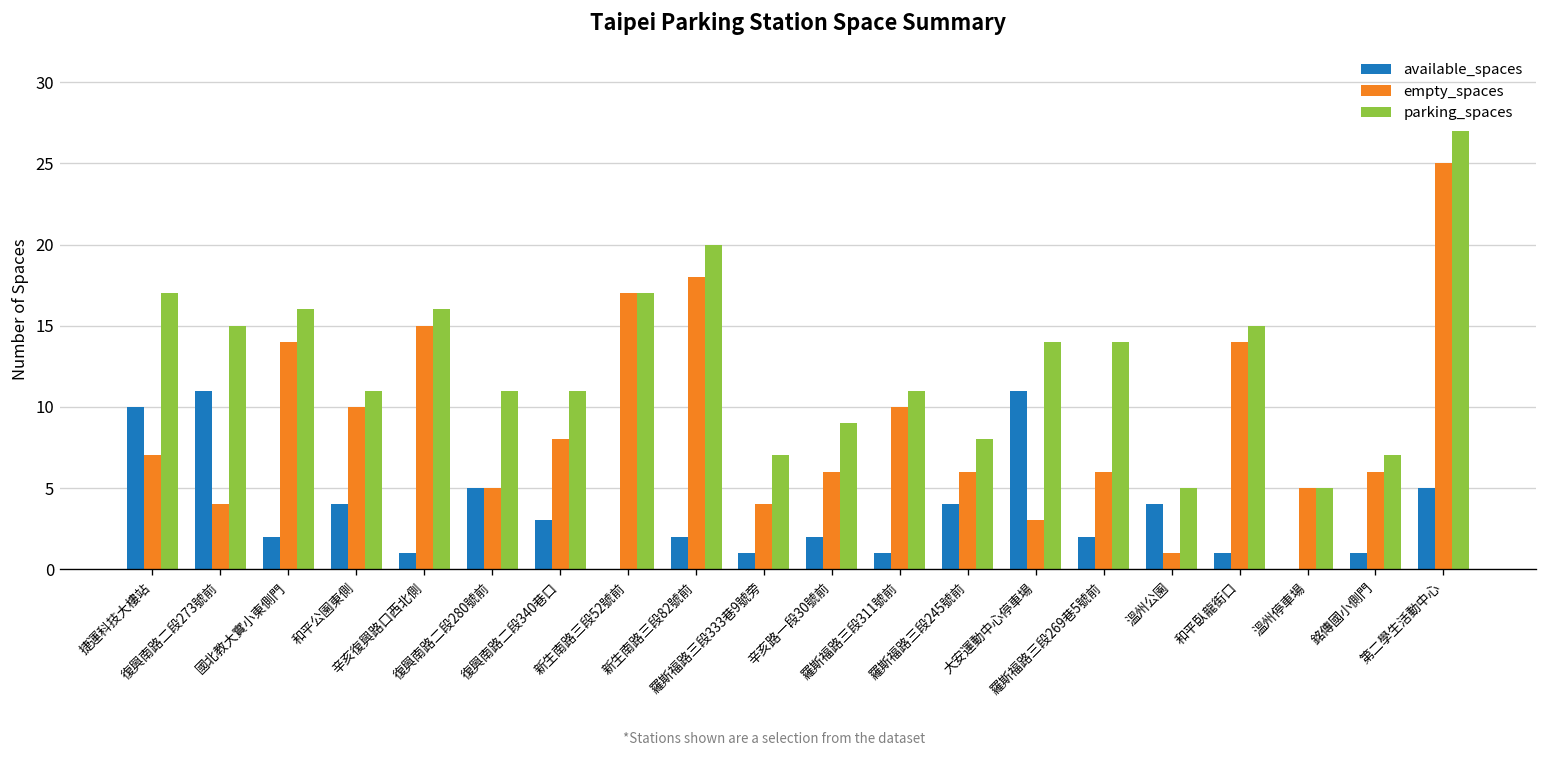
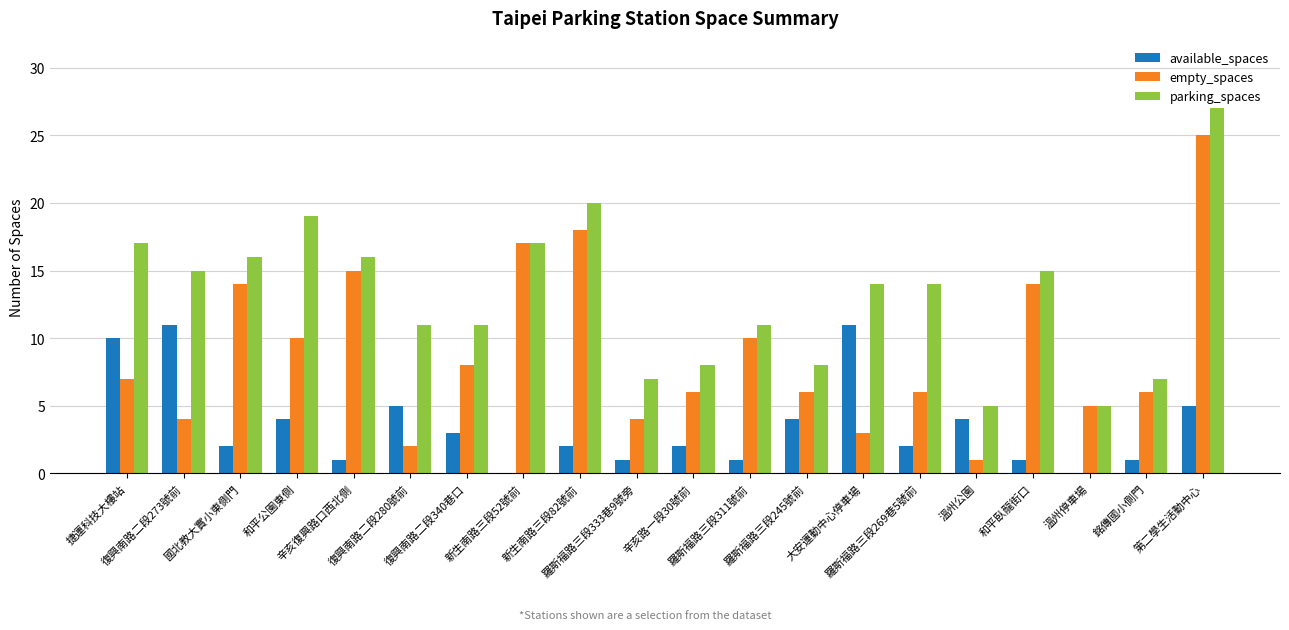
parking_spaces, 和平公園東側: 11 -> 19
empty_spaces, 復興南路二段280號前: 5 -> 2
parking_spaces, 辛亥路一段30號前: 9 -> 8
